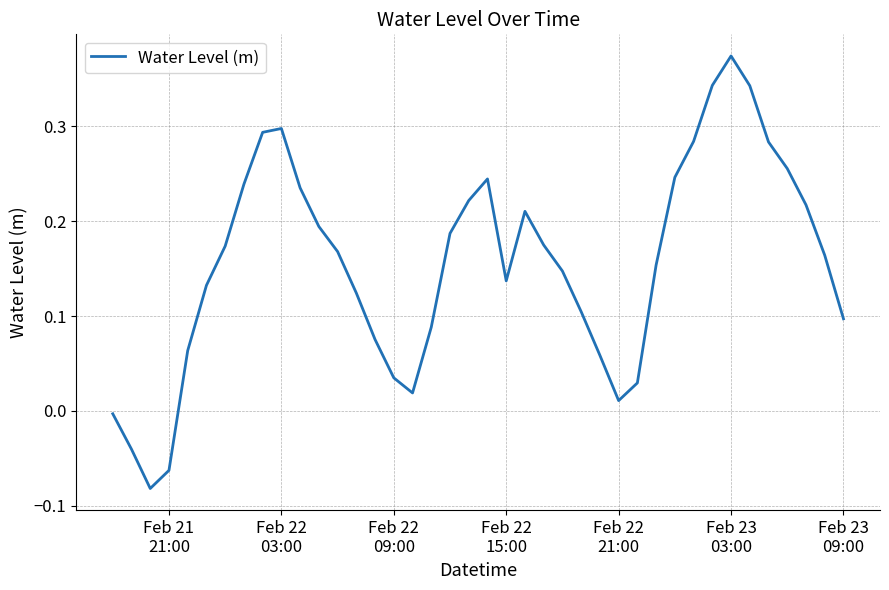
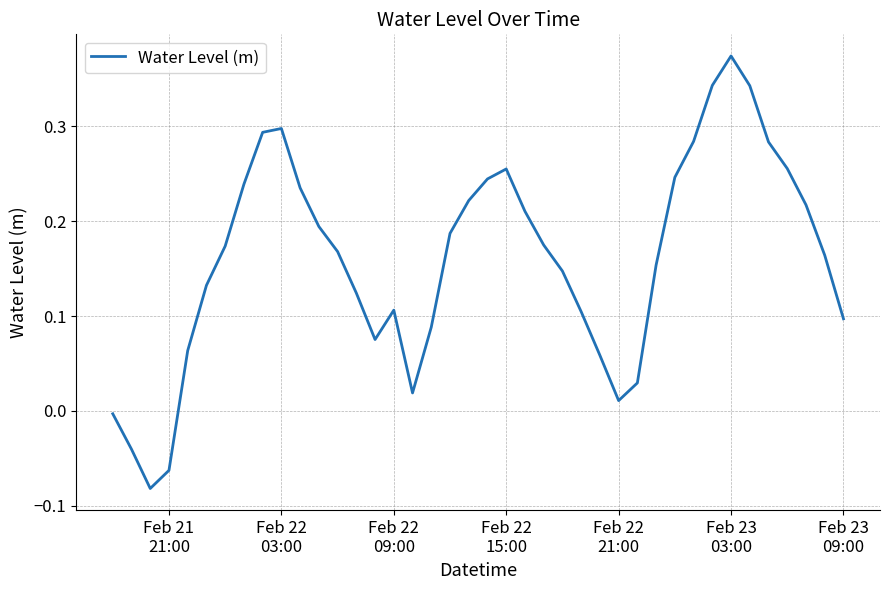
Feb 22 09:00: 0.03 -> 0.11
Feb 22 15:00: 0.14 -> 0.26
